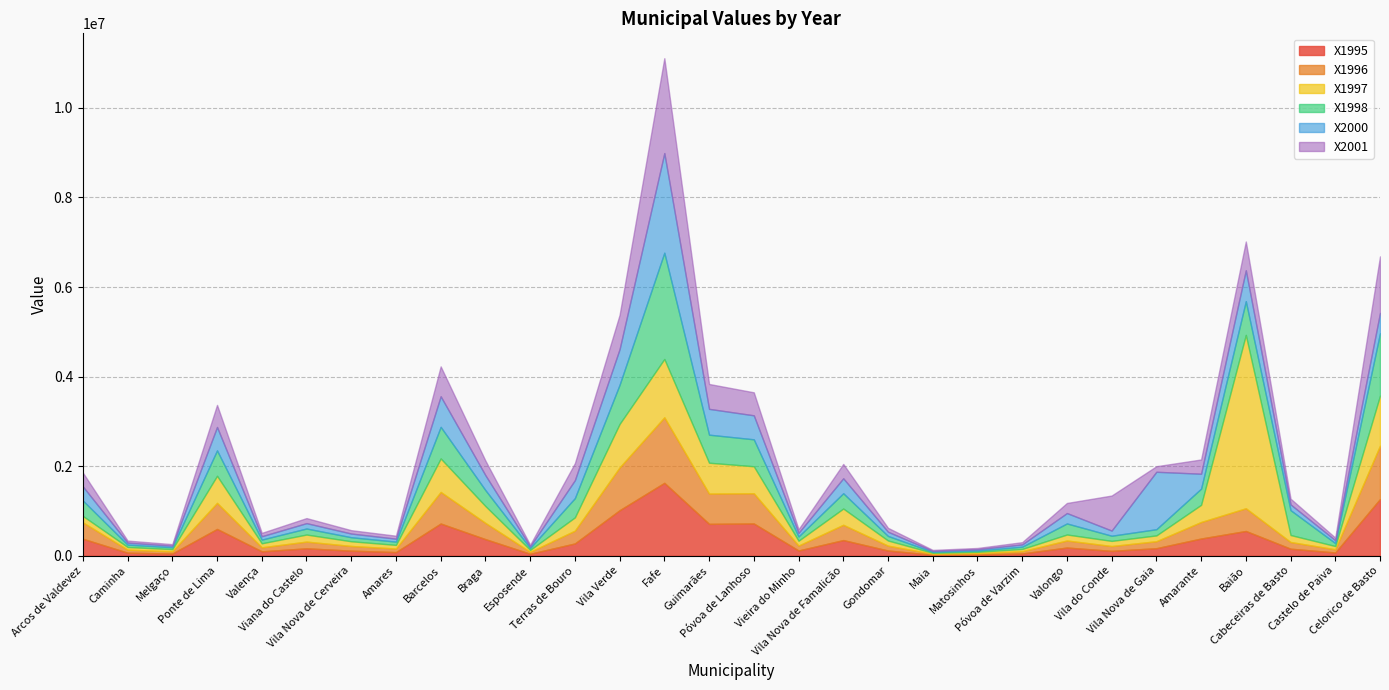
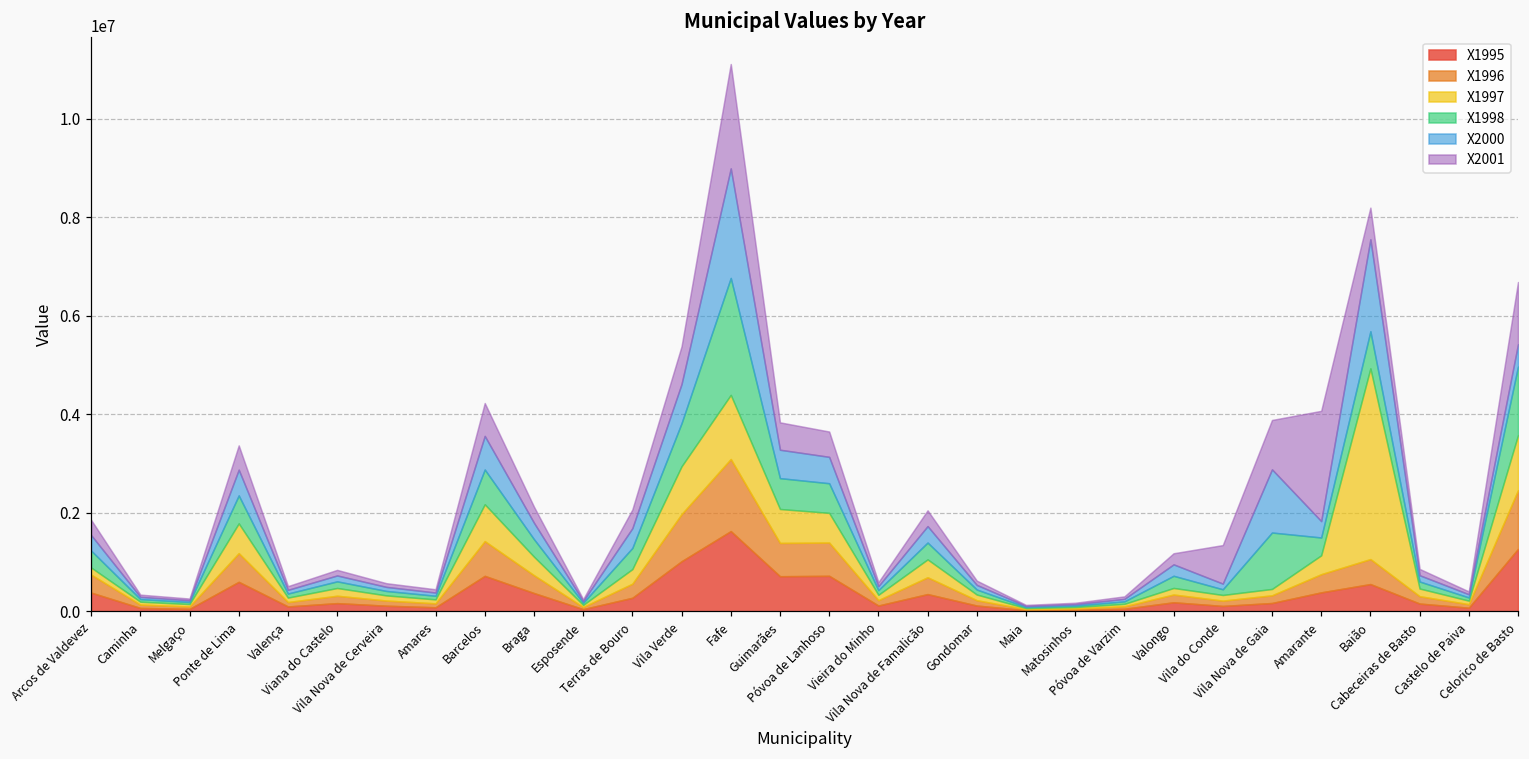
X1998, Vila Nova de Gaia: 100000 -> 1100000
X2001, Vila Nova de Gaia: 100000 -> 1000000
X2001, Amarante: 300000 -> 2200000
X2000, Baião: 700000 -> 1900000
X1998, Cabeceiras de Basto: 600000 -> 100000
